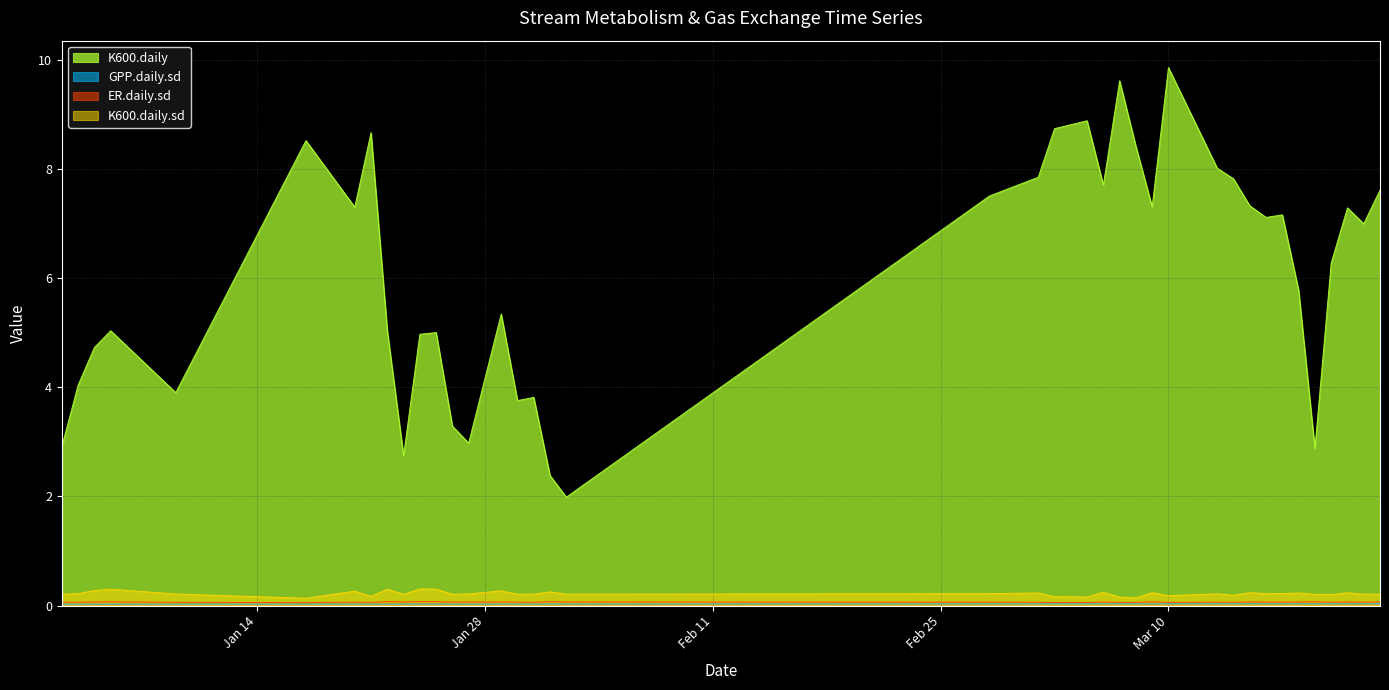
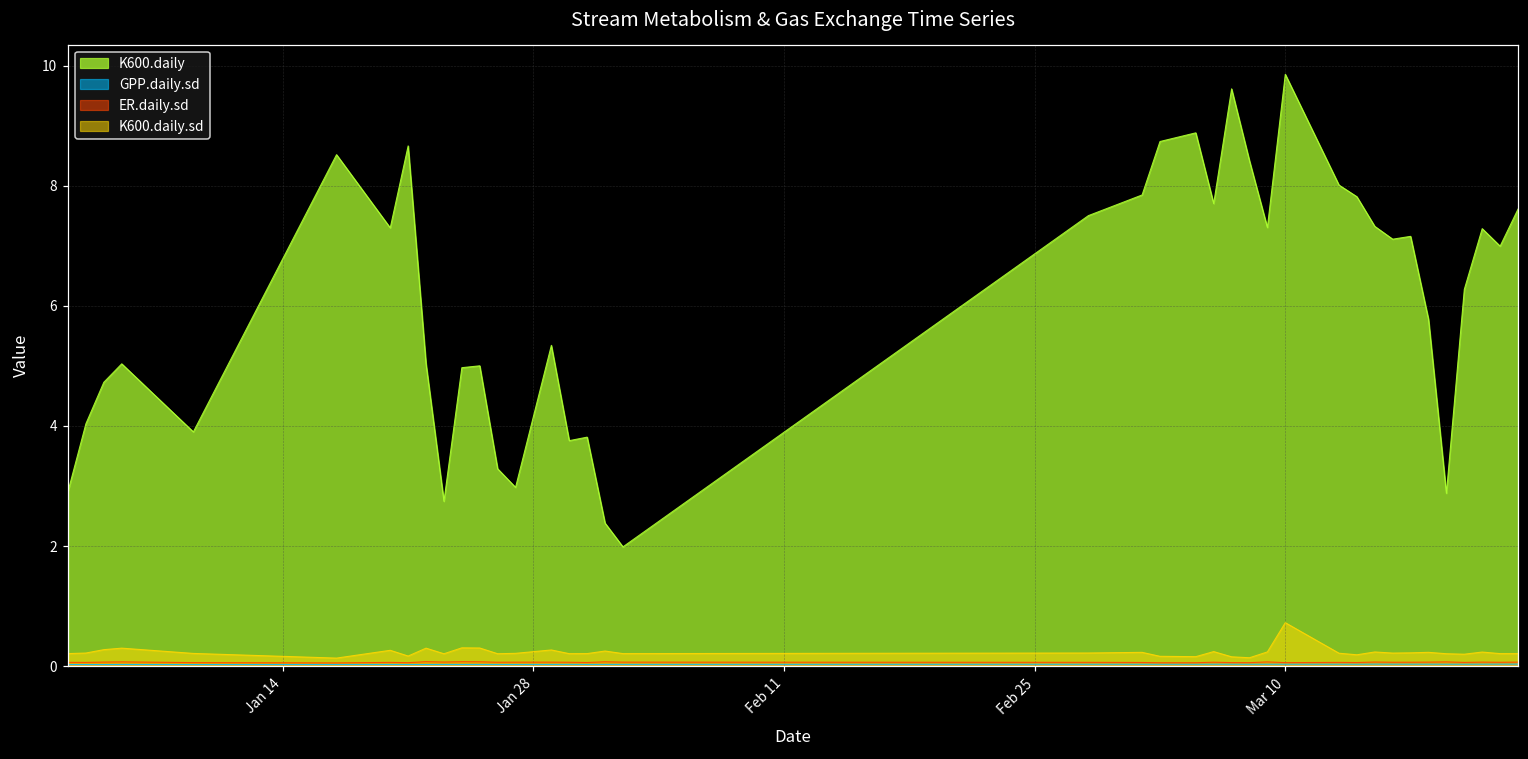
K600.daily.sd, Mar 10: 0.2 -> 0.7
